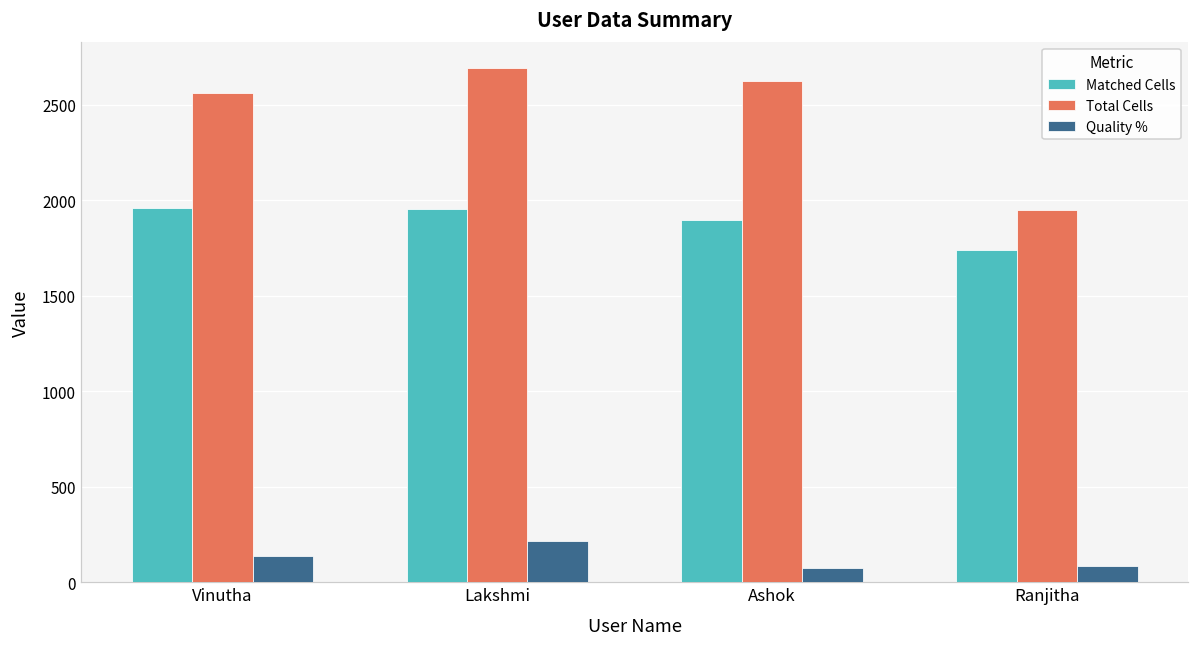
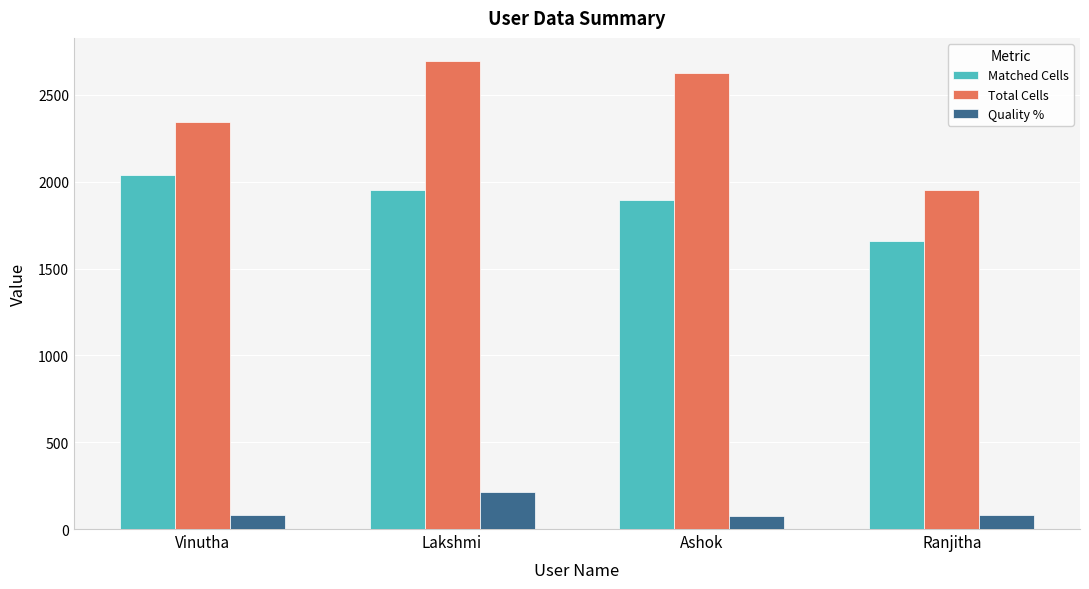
Matched Cells, Vinutha: 1960 -> 2040
Total Cells, Vinutha: 2560 -> 2350
Quality %, Vinutha: 140 -> 80
Matched Cells, Ranjitha: 1740 -> 1660
